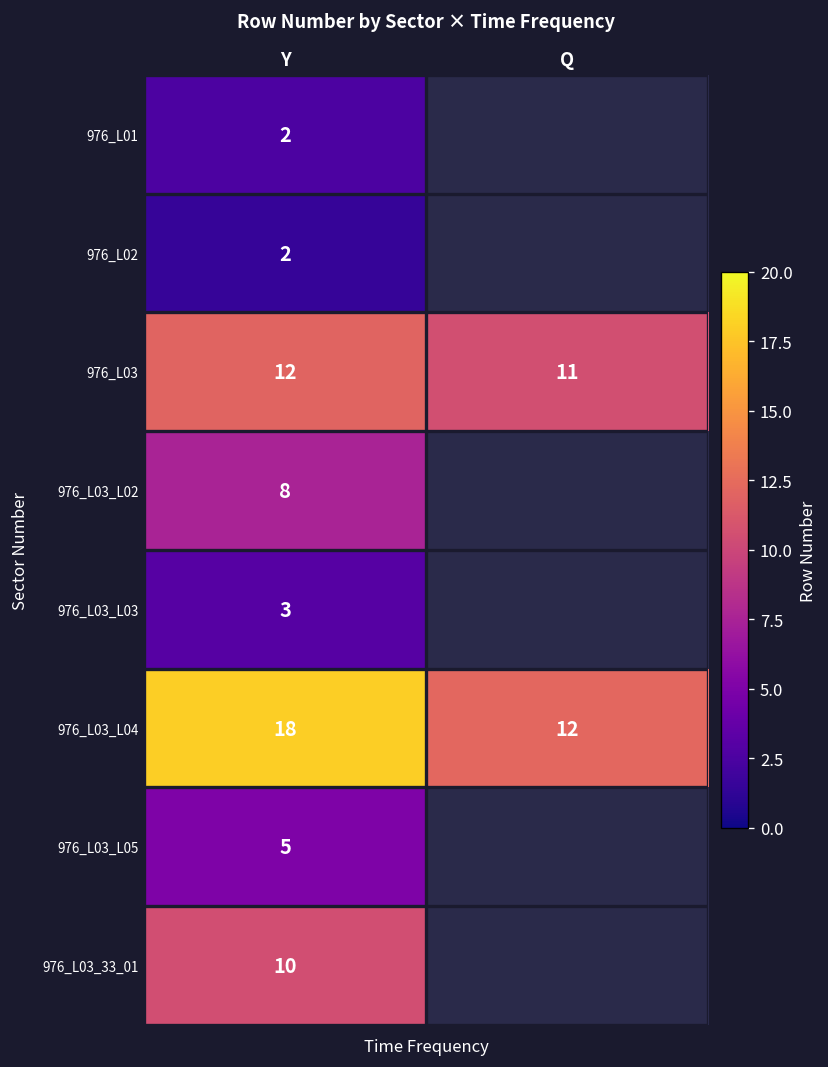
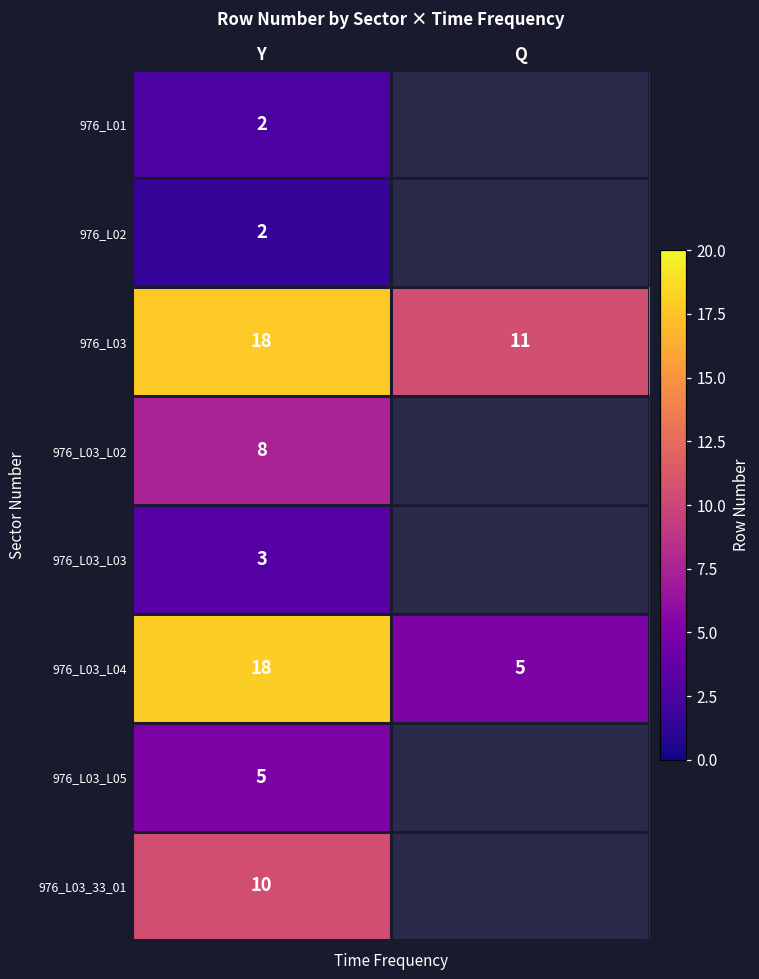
976_L03, Y: 12 -> 18
976_L03_L04, Q: 12 -> 5
